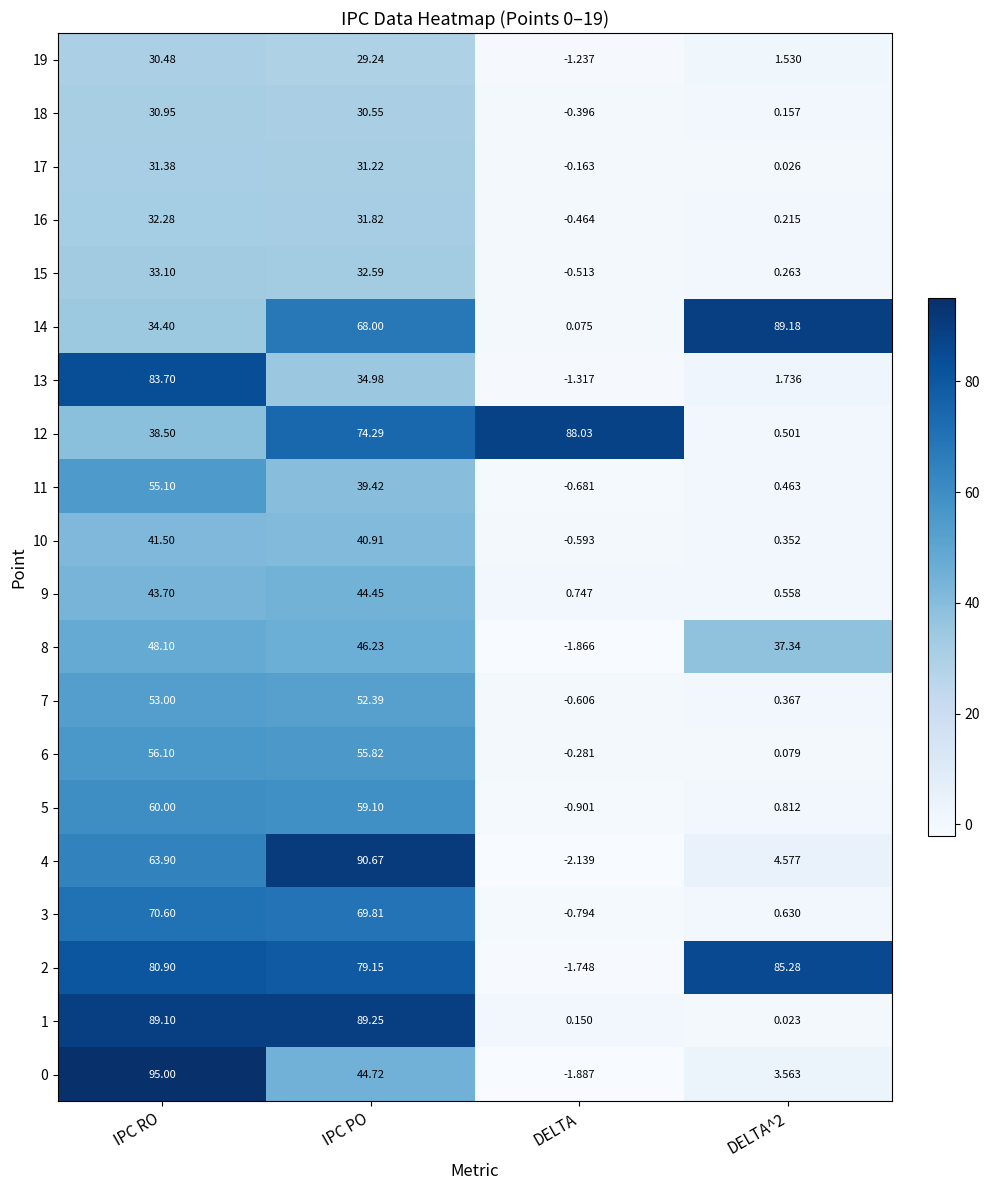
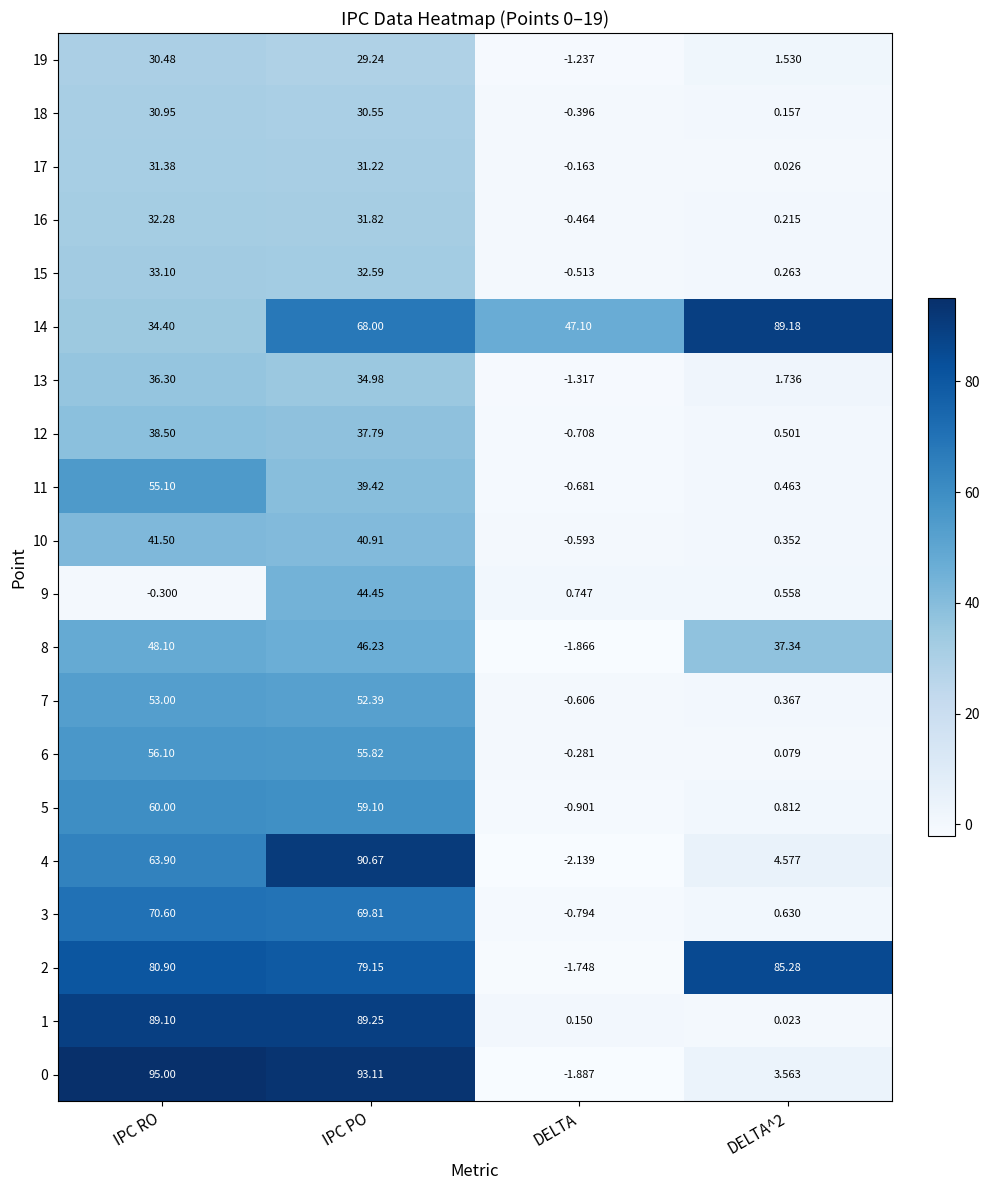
14, DELTA: 0.075 -> 47.10
13, IPC RO: 83.70 -> 36.30
12, IPC PO: 74.29 -> 37.79
12, DELTA: 88.03 -> -0.708
9, IPC RO: 43.70 -> -0.300
0, IPC PO: 44.72 -> 93.11
